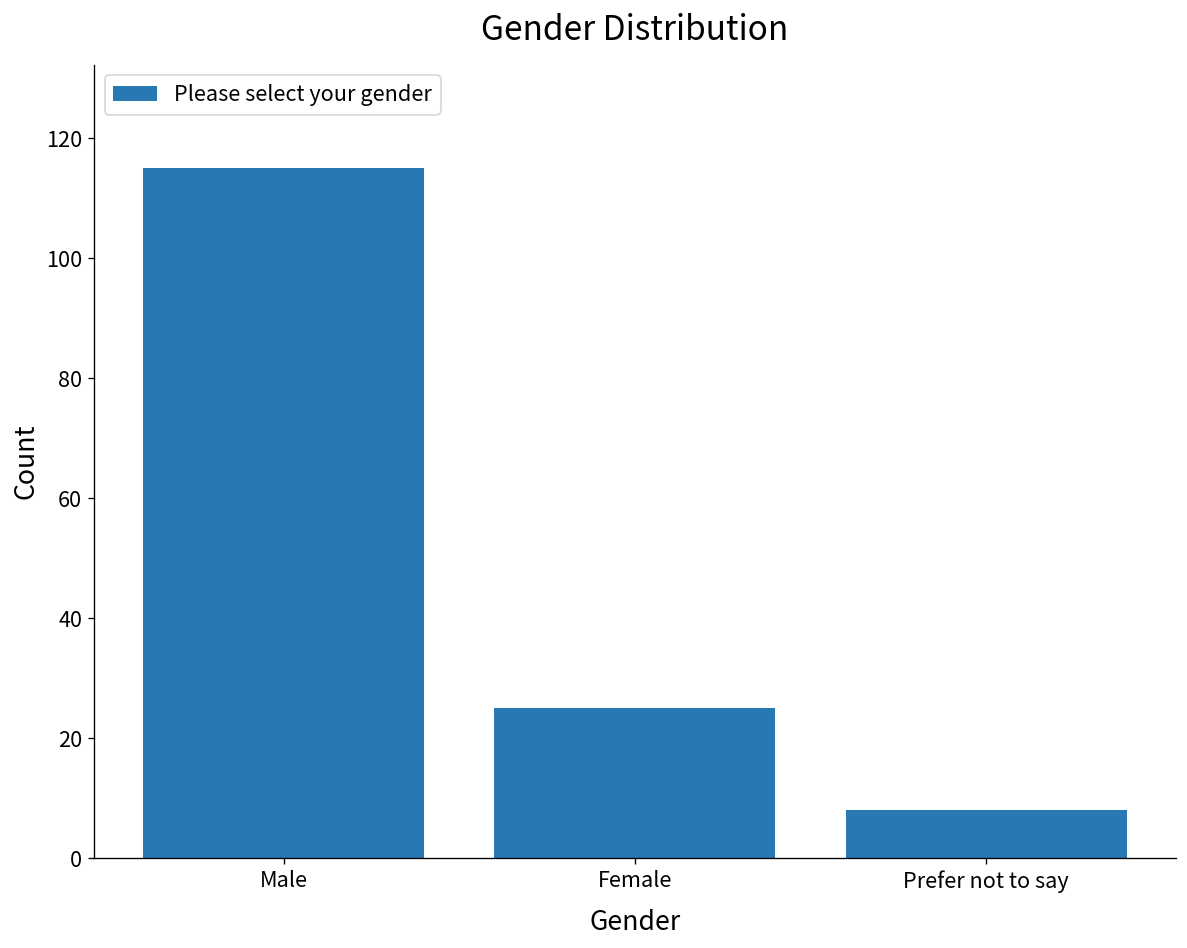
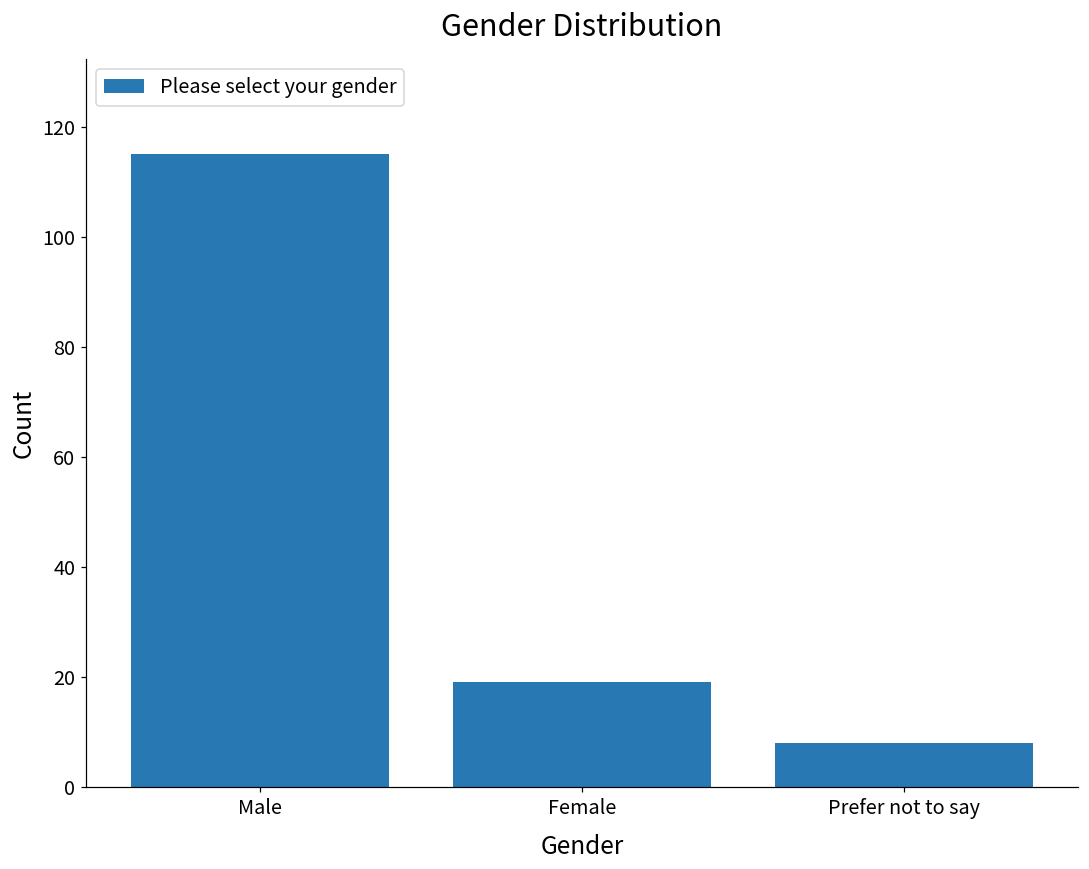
Female: 25 -> 19
